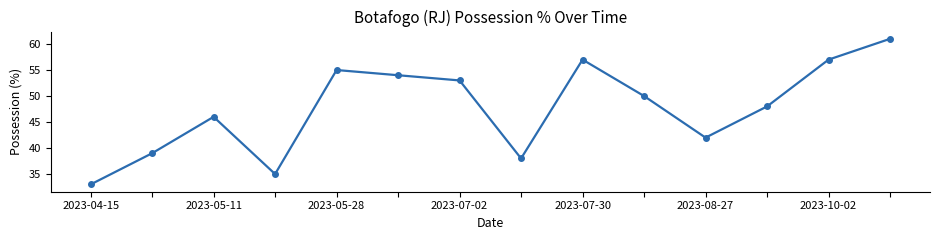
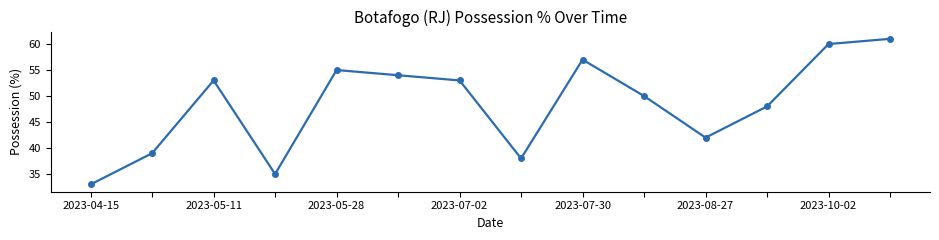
2023-05-11: 46 -> 53
2023-10-02: 57 -> 60
